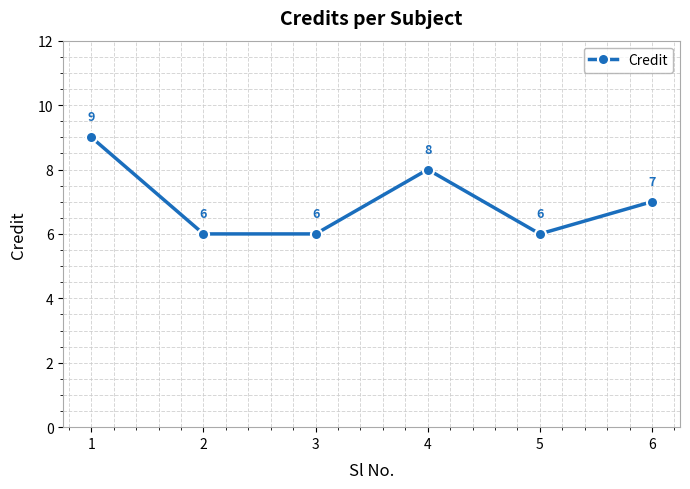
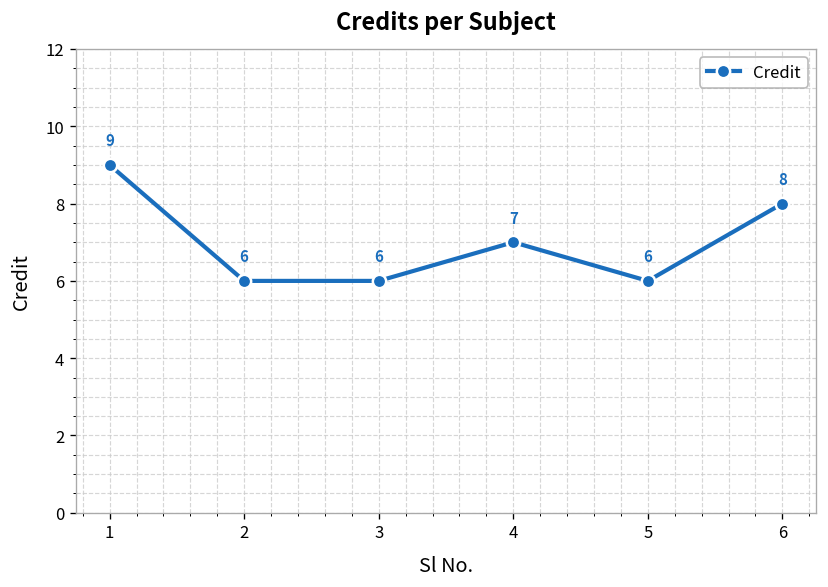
4: 8 -> 7
6: 7 -> 8
